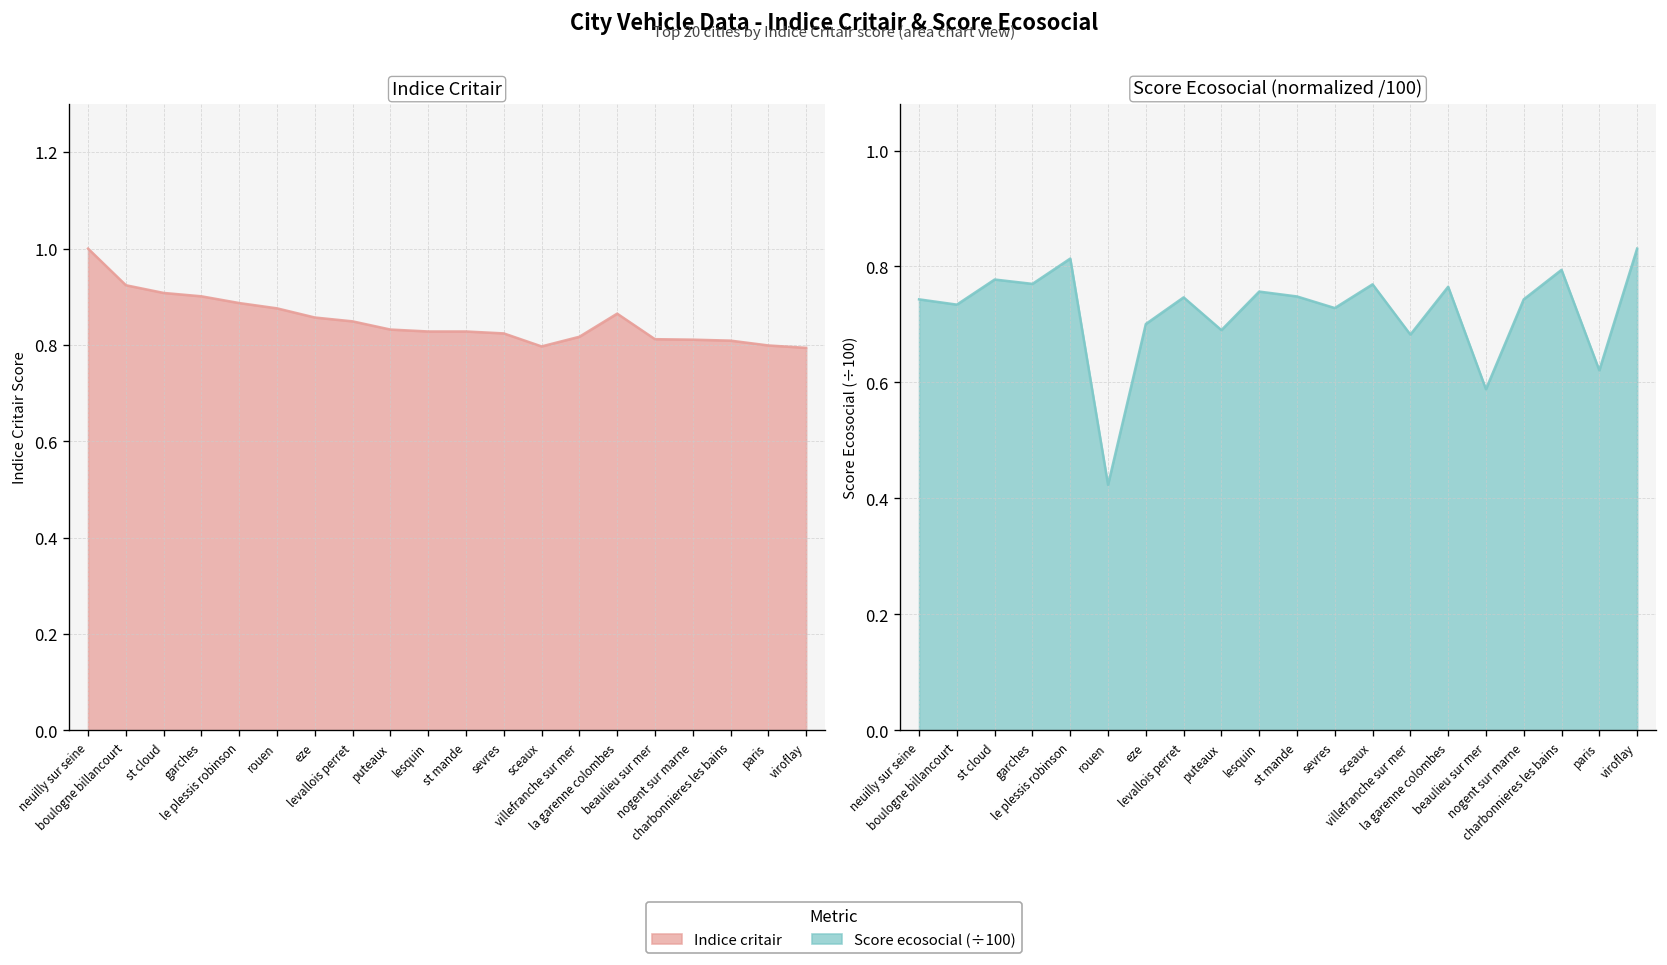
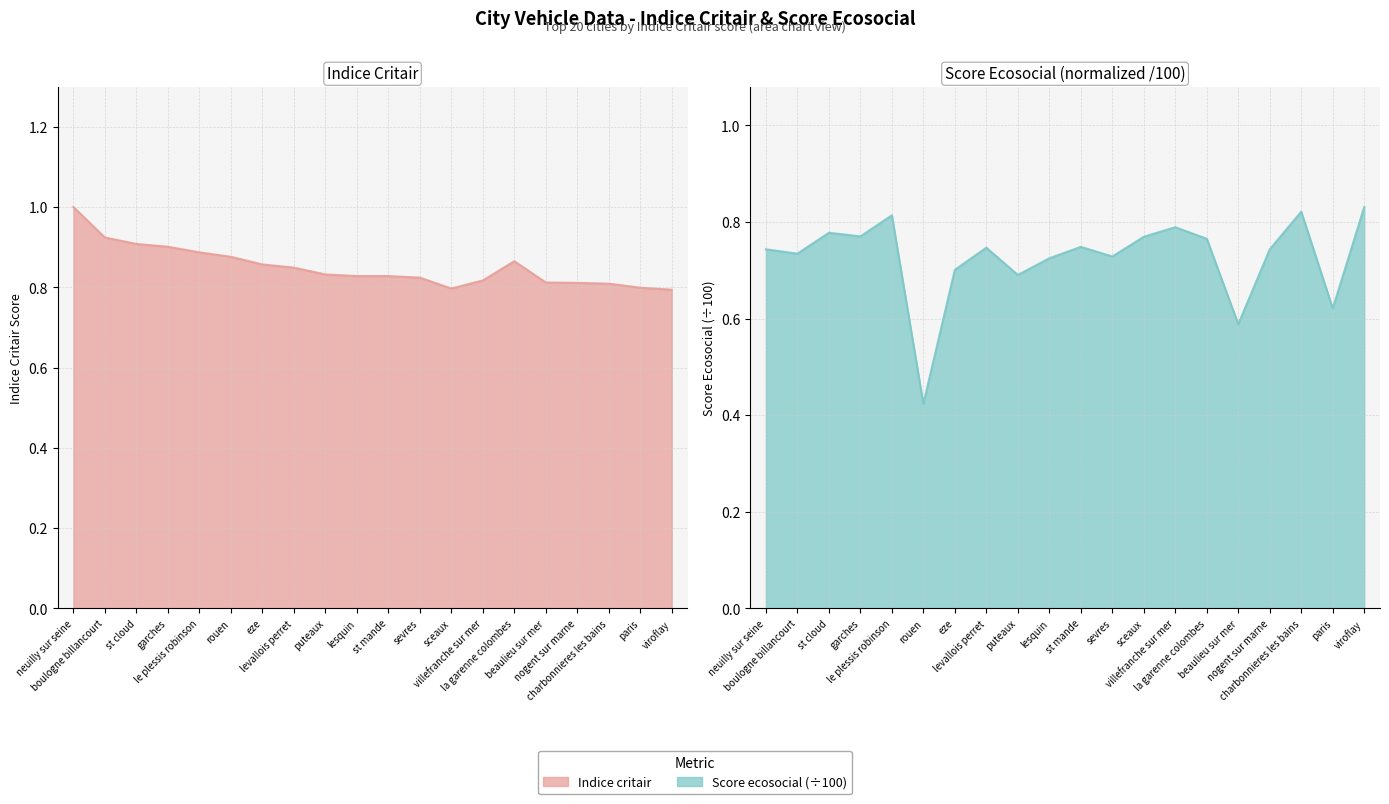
Score Ecosocial (normalized /100), lesquin: 0.76 -> 0.72
Score Ecosocial (normalized /100), villefranche sur mer: 0.68 -> 0.79
Score Ecosocial (normalized /100), charbonnieres les bains: 0.79 -> 0.82
